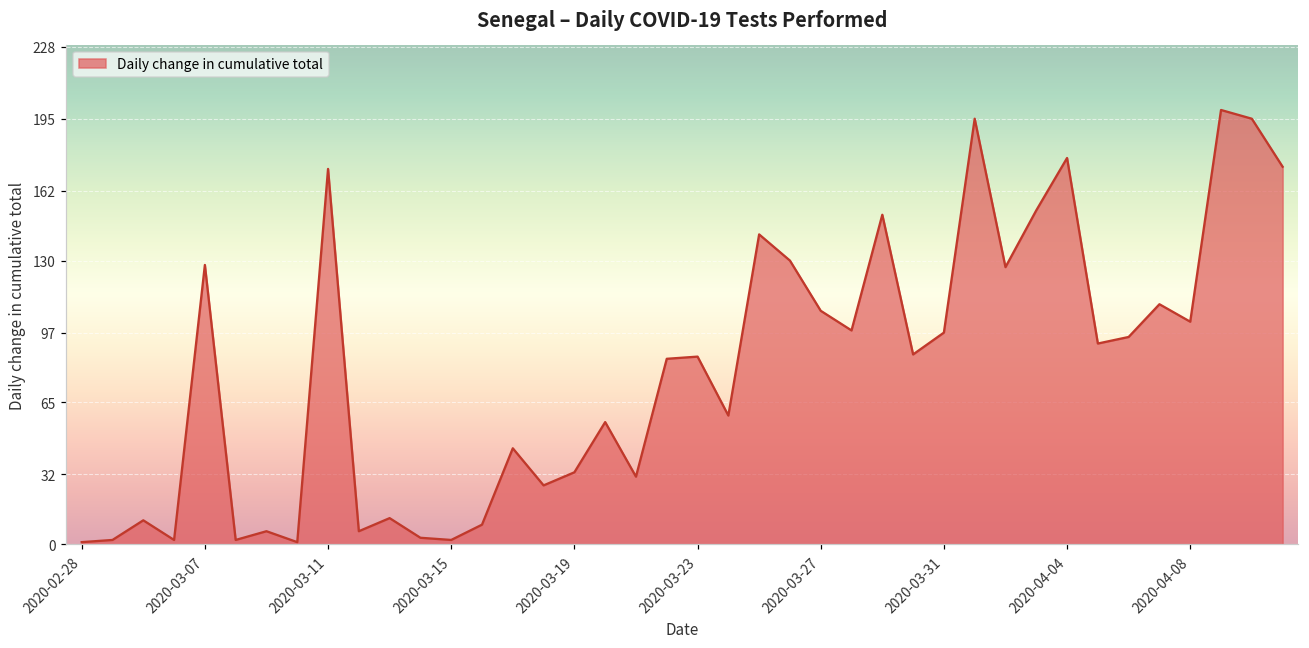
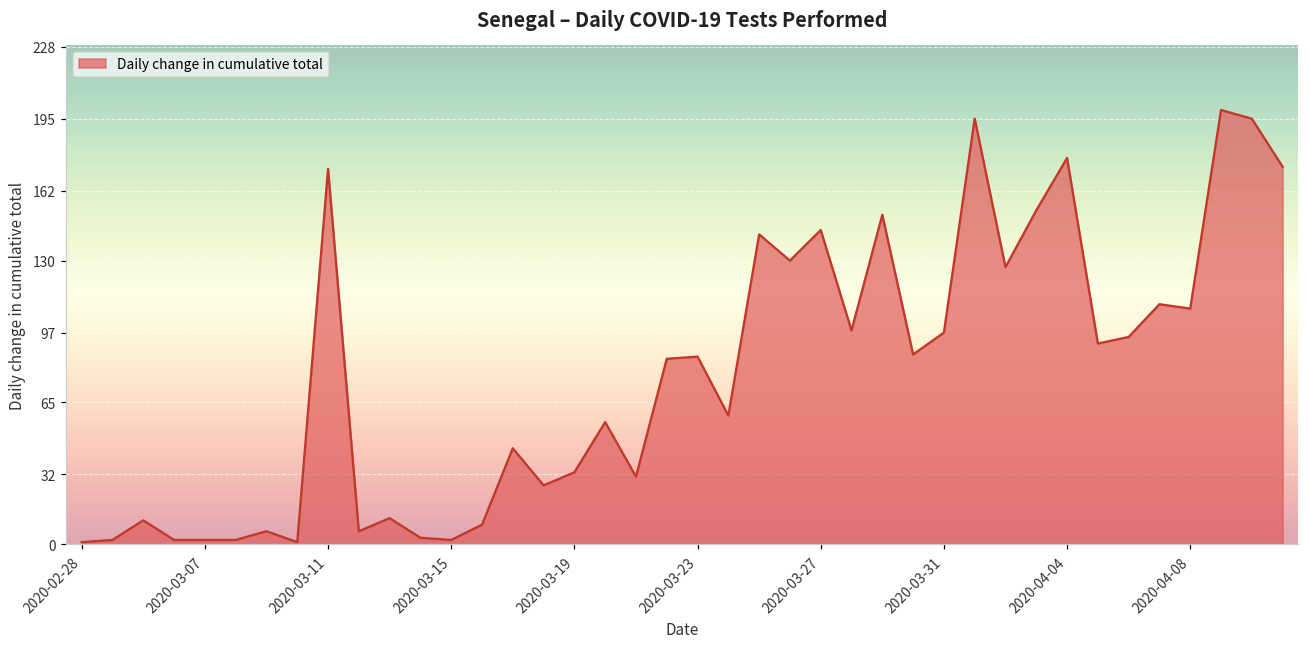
2020-03-07: 128 -> 2
2020-03-27: 107 -> 144
2020-04-08: 102 -> 108
